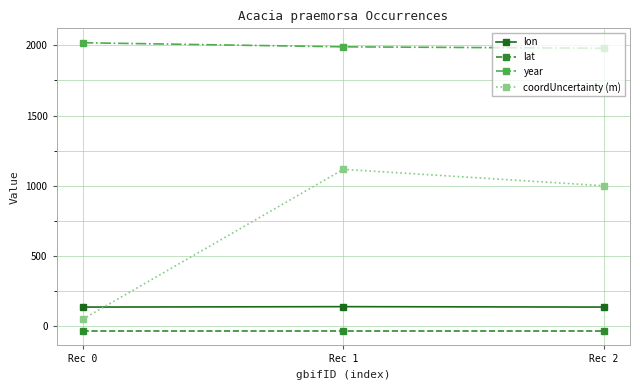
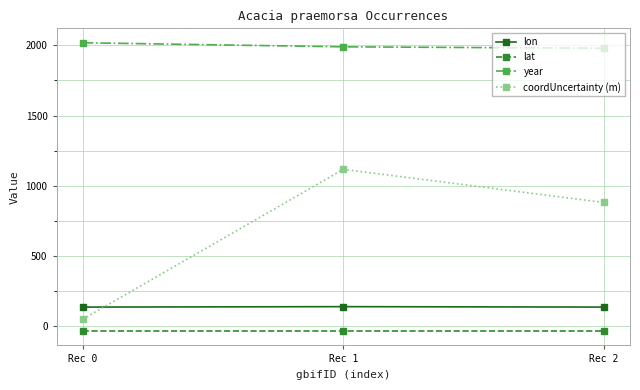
coordUncertainty (m), Rec 2: 1000 -> 880
